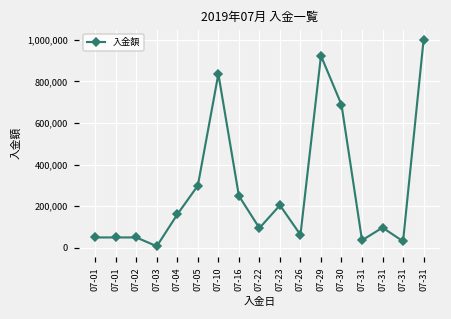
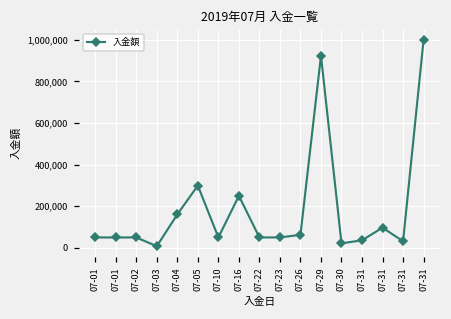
07-10: 840,000 -> 50,000
07-22: 100,000 -> 50,000
07-23: 200,000 -> 50,000
07-30: 690,000 -> 20,000
